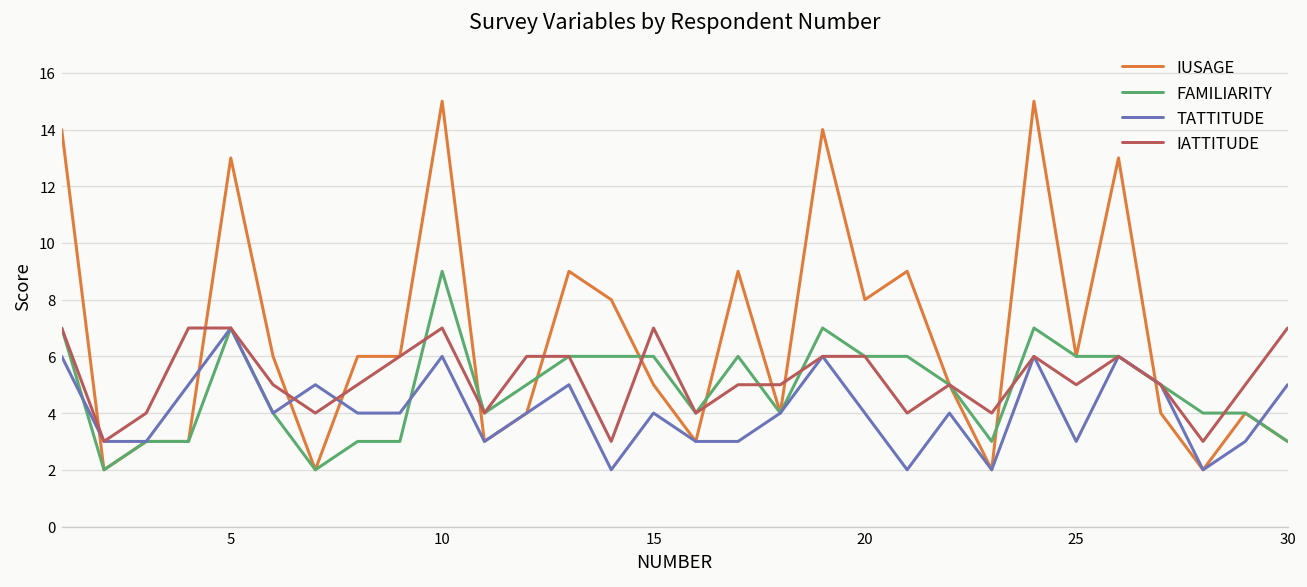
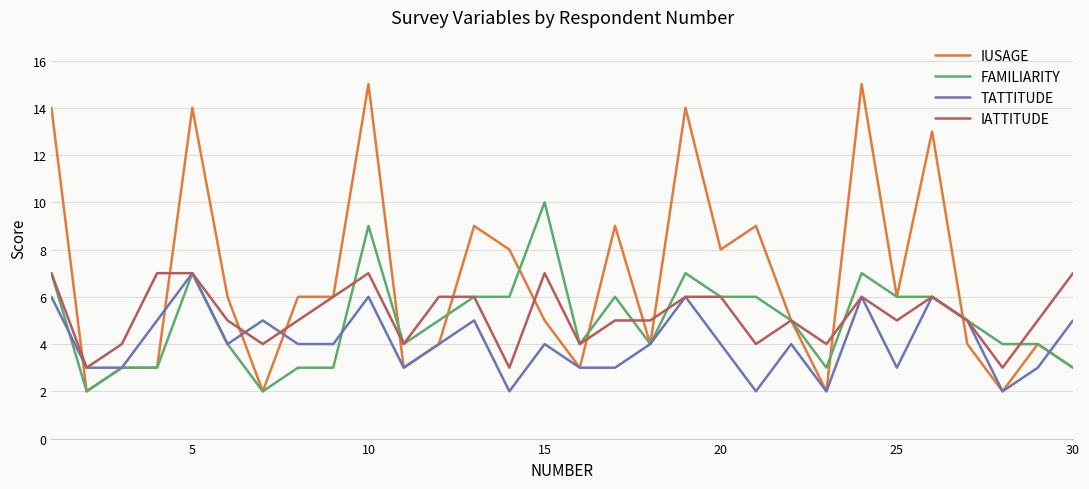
IUSAGE, 5: 13 -> 14
FAMILIARITY, 15: 6 -> 10
